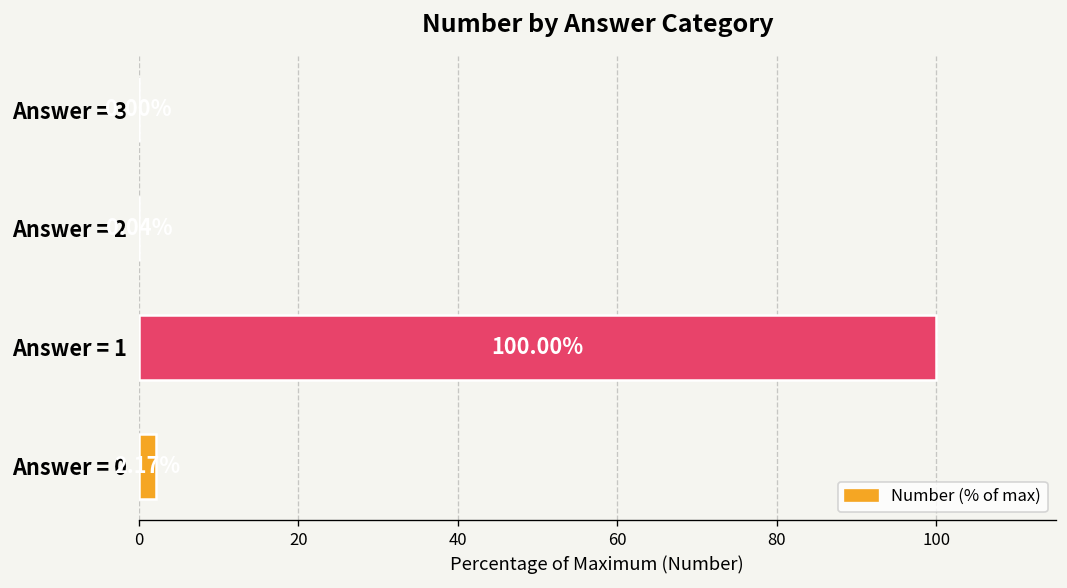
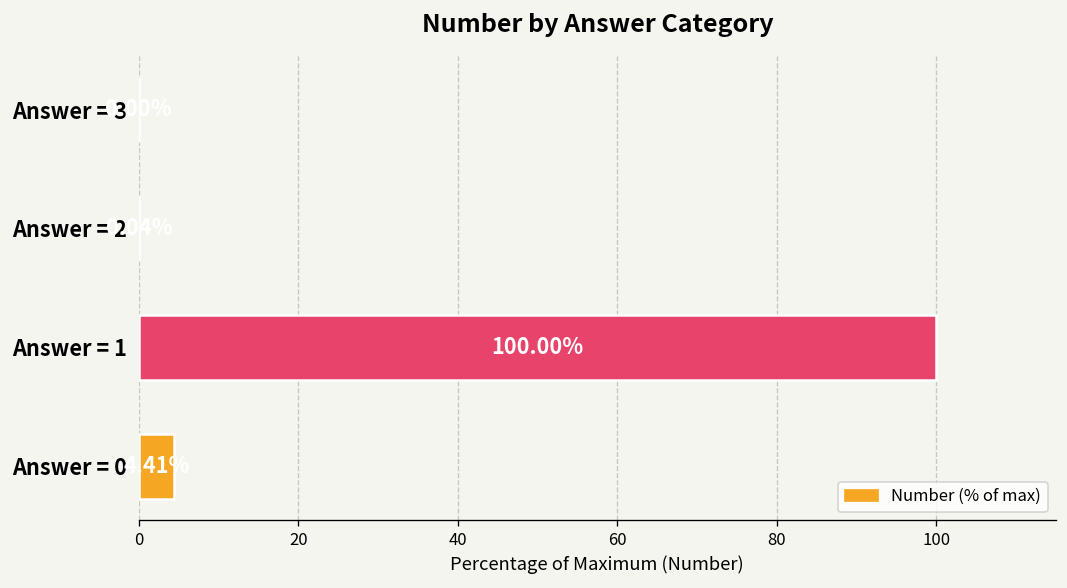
Answer = 0: 2 -> 4
